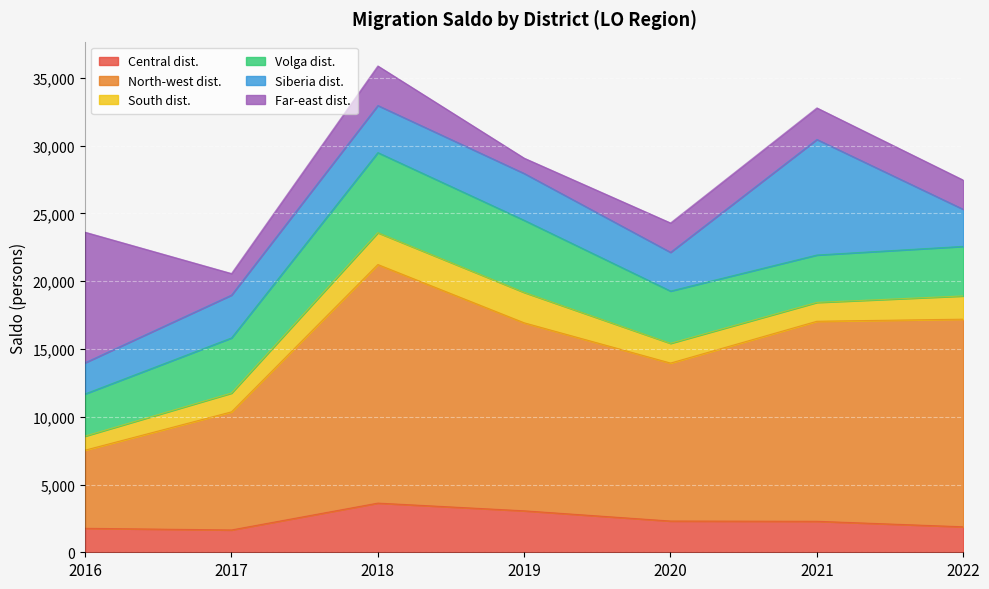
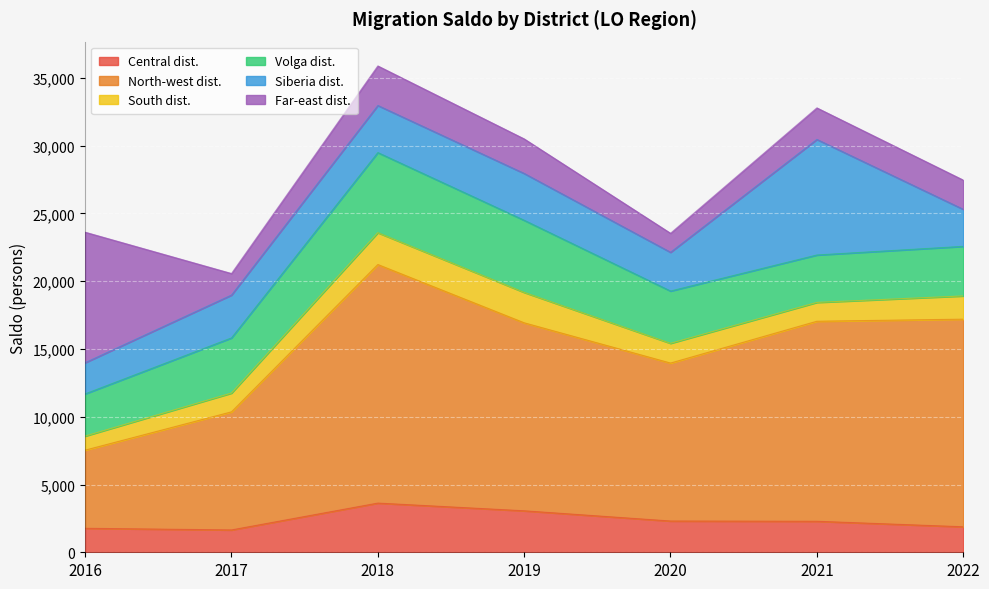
Far-east dist., 2019: 1,100 -> 2,500
Far-east dist., 2020: 2,200 -> 1,400
